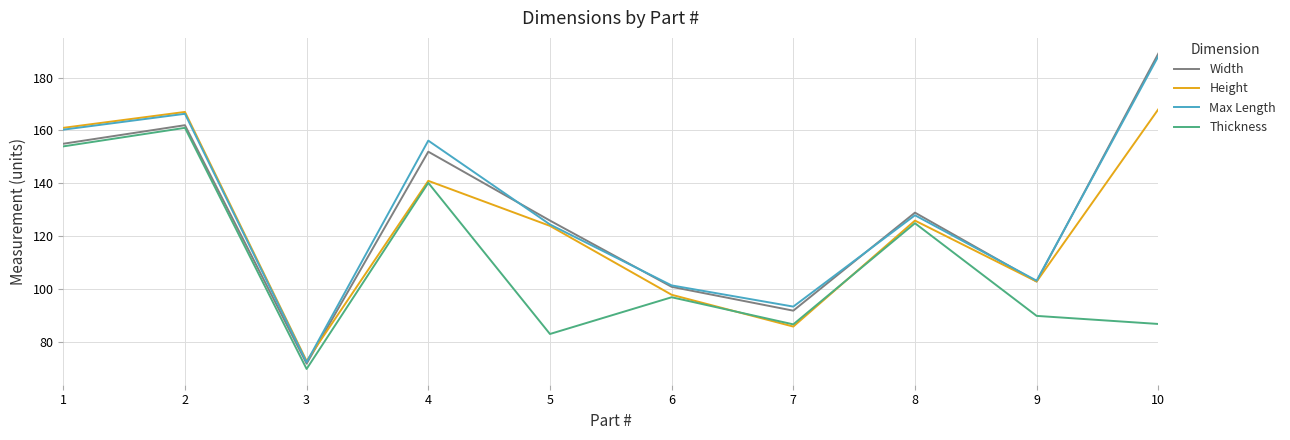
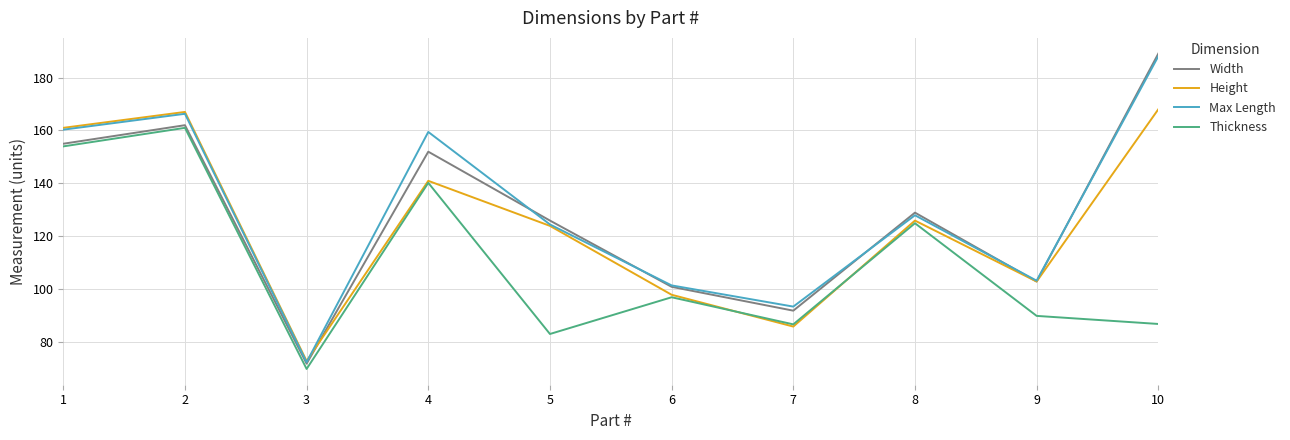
Max Length, 4: 156 -> 159
